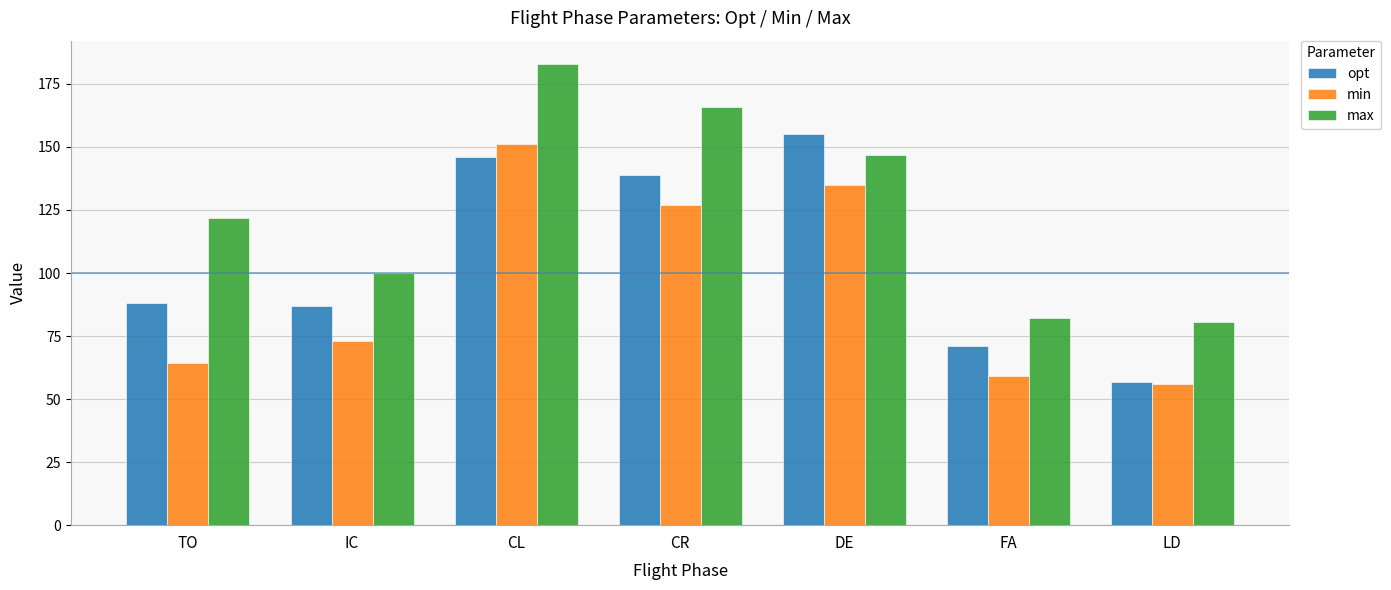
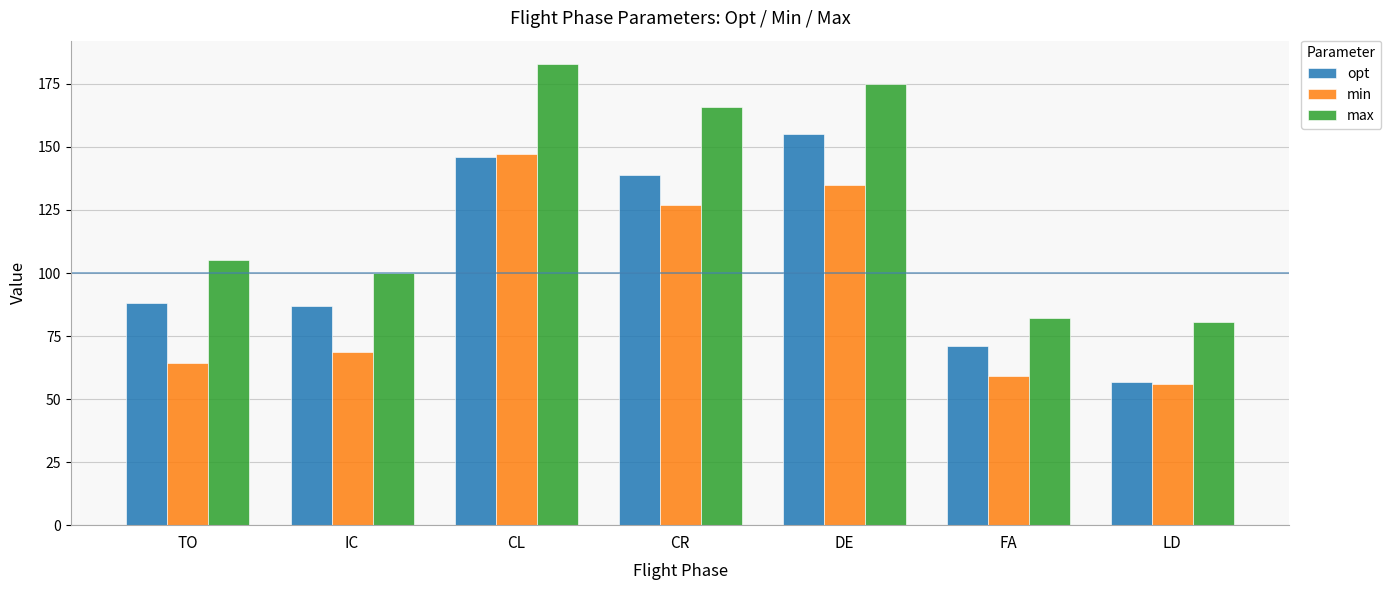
max, TO: 122 -> 105
min, IC: 73 -> 69
min, CL: 151 -> 147
max, DE: 147 -> 175
